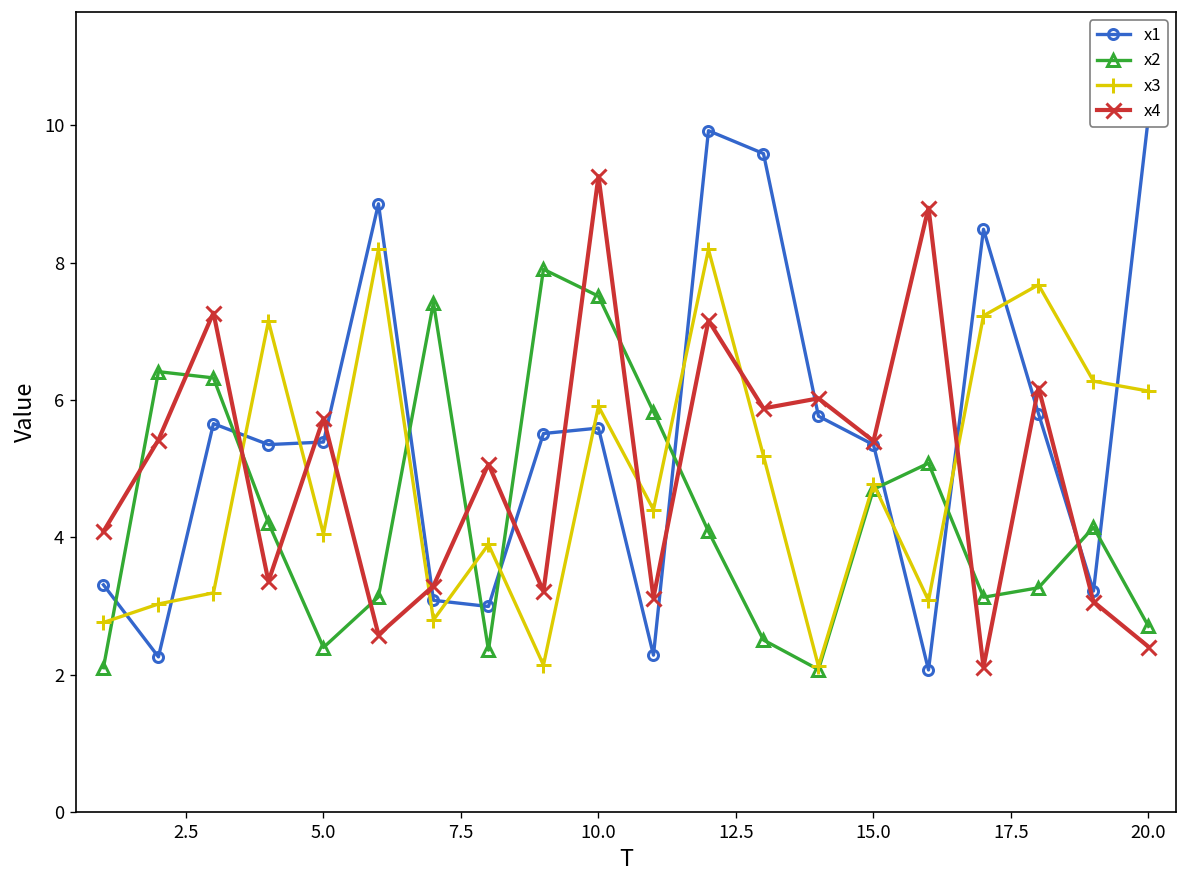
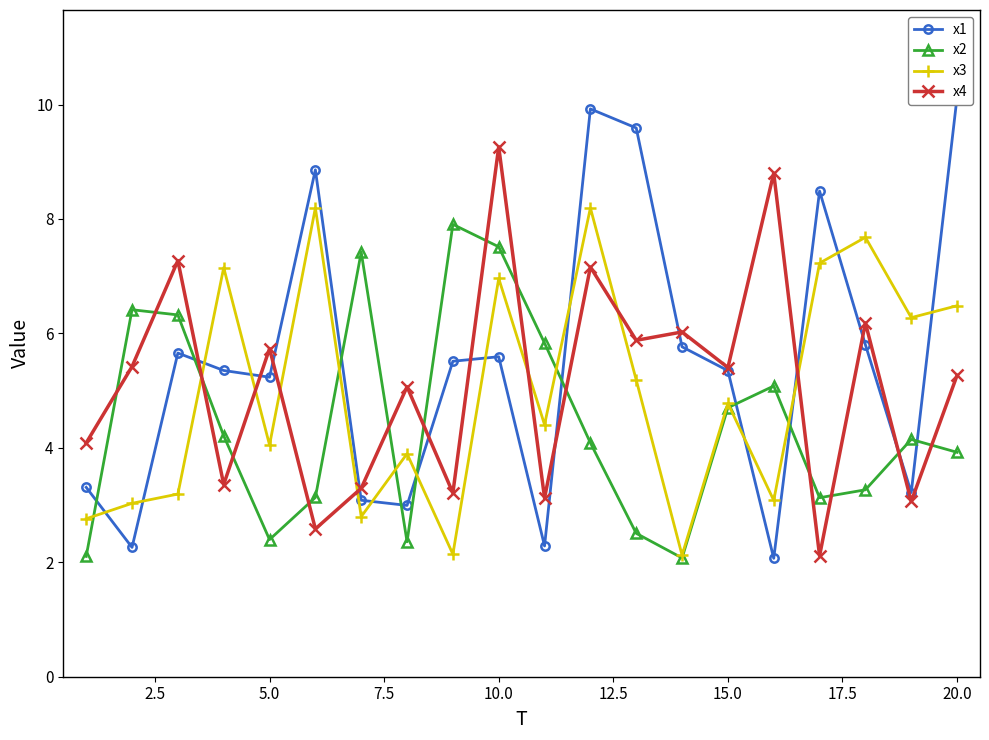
x1, 5.0: 5.4 -> 5.2
x3, 10.0: 5.9 -> 7.0
x2, 20.0: 2.7 -> 3.9
x3, 20.0: 6.1 -> 6.5
x4, 20.0: 2.4 -> 5.3
